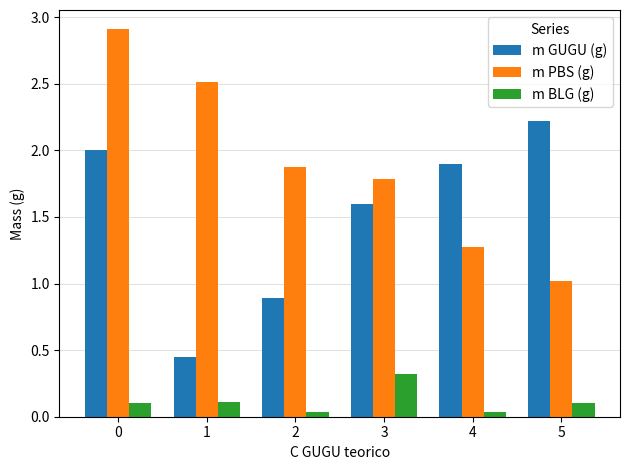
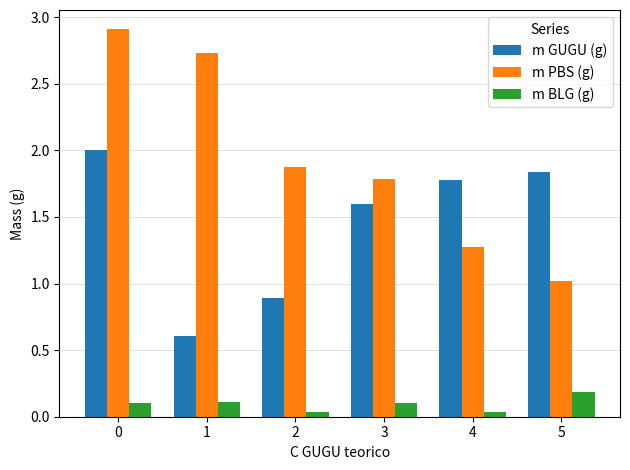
m GUGU (g), 1: 0.45 -> 0.61
m PBS (g), 1: 2.51 -> 2.73
m BLG (g), 3: 0.32 -> 0.11
m GUGU (g), 4: 1.90 -> 1.78
m GUGU (g), 5: 2.22 -> 1.83
m BLG (g), 5: 0.10 -> 0.18
